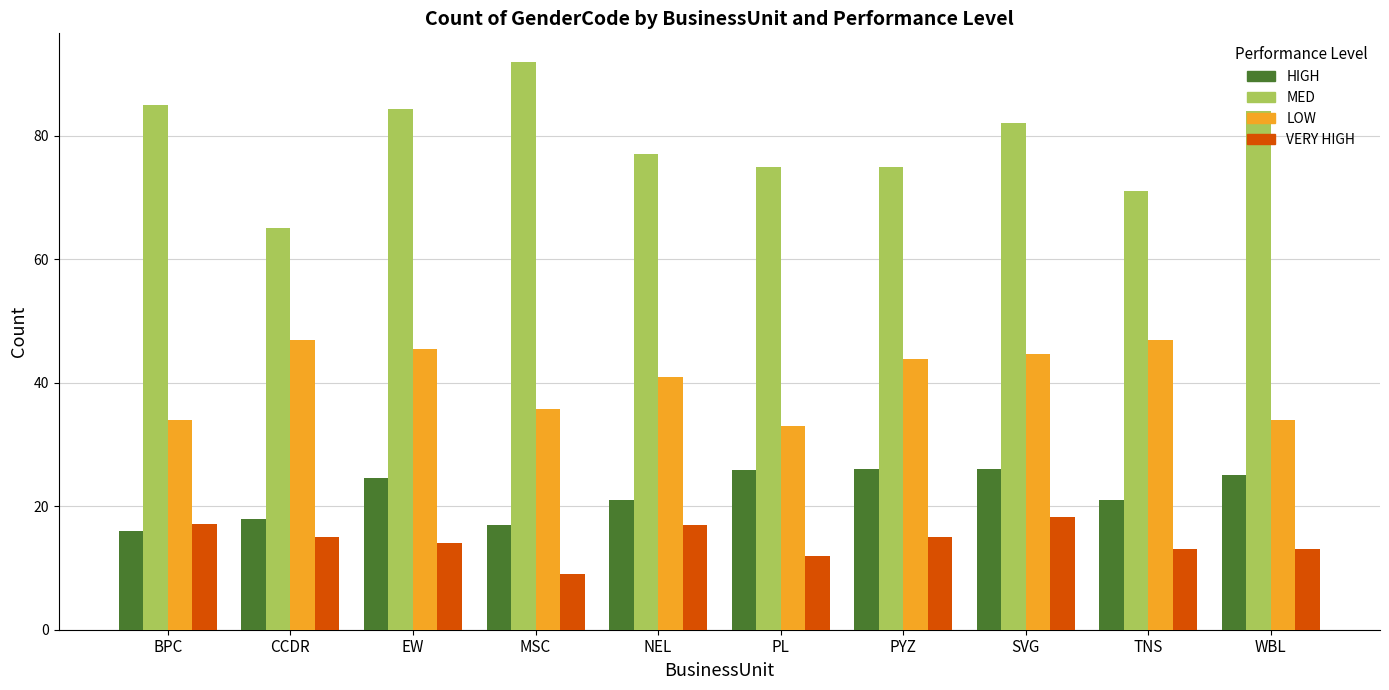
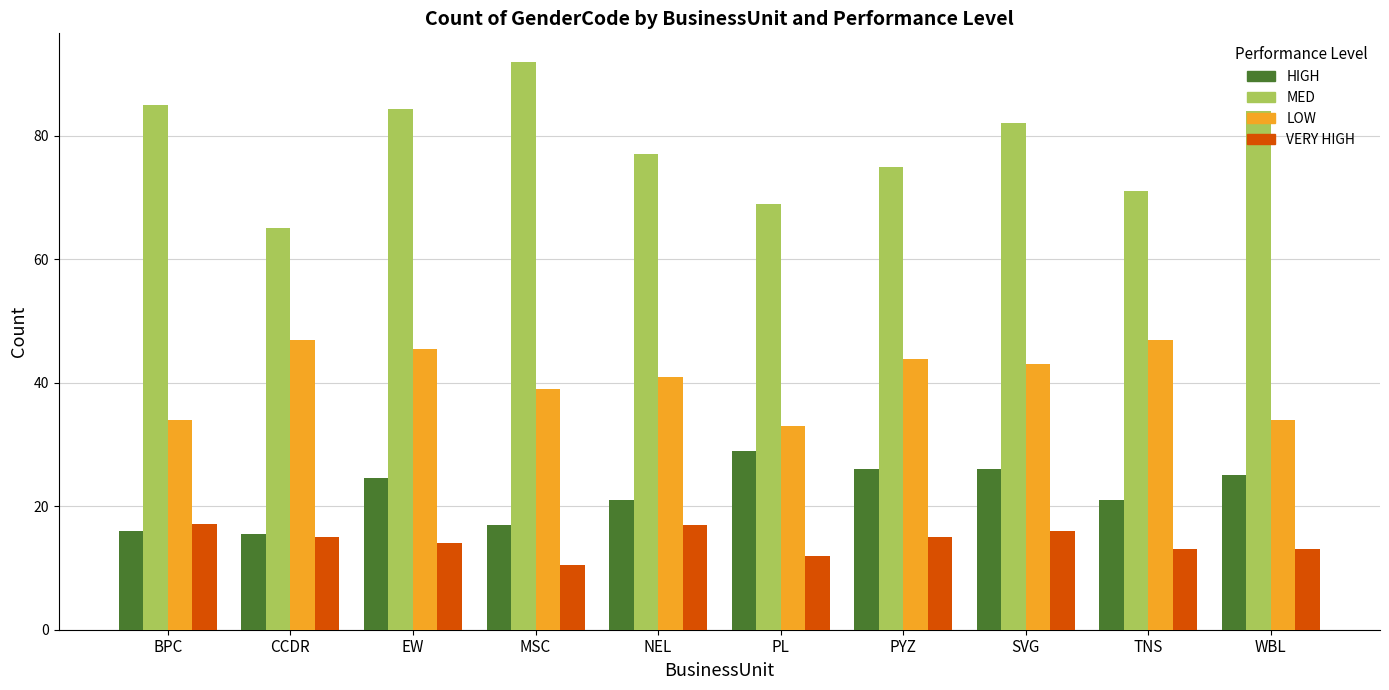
HIGH, CCDR: 18 -> 16
LOW, MSC: 36 -> 39
VERY HIGH, MSC: 9 -> 11
HIGH, PL: 26 -> 29
MED, PL: 75 -> 69
LOW, SVG: 45 -> 43
VERY HIGH, SVG: 18 -> 16
